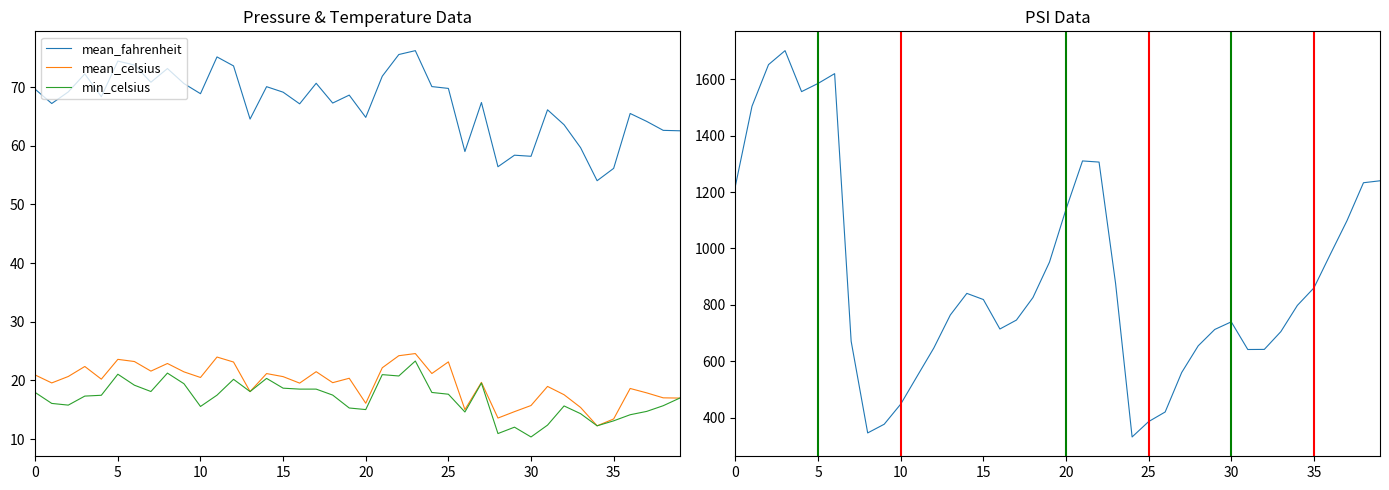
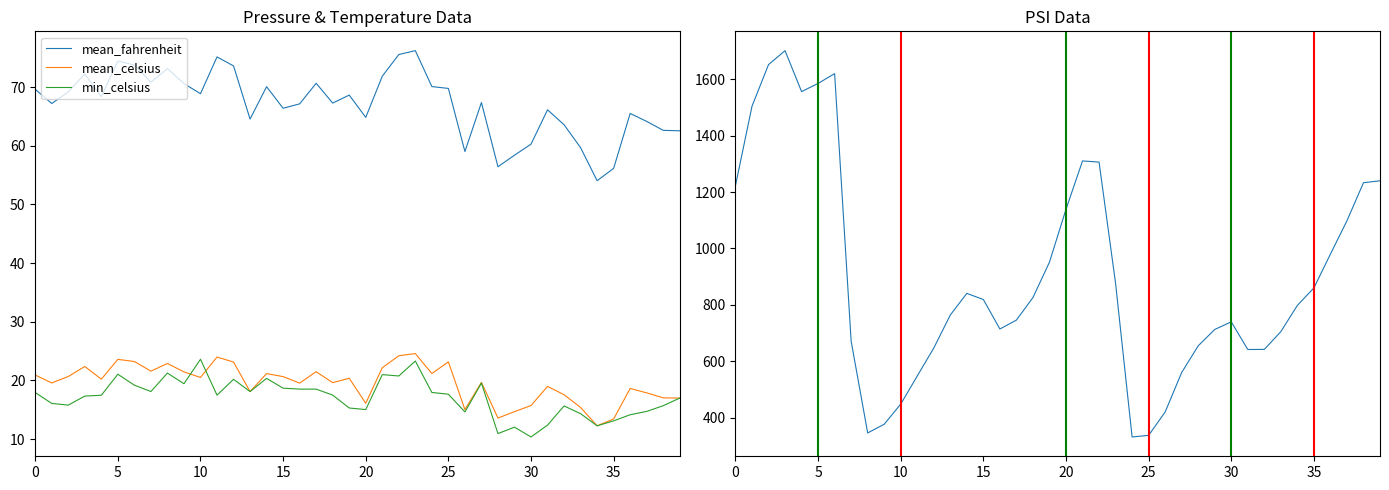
Pressure & Temperature Data, min_celsius, 10: 16 -> 24
Pressure & Temperature Data, mean_fahrenheit, 15: 69 -> 66
Pressure & Temperature Data, mean_fahrenheit, 30: 58 -> 60
PSI Data, 25: 390 -> 340
